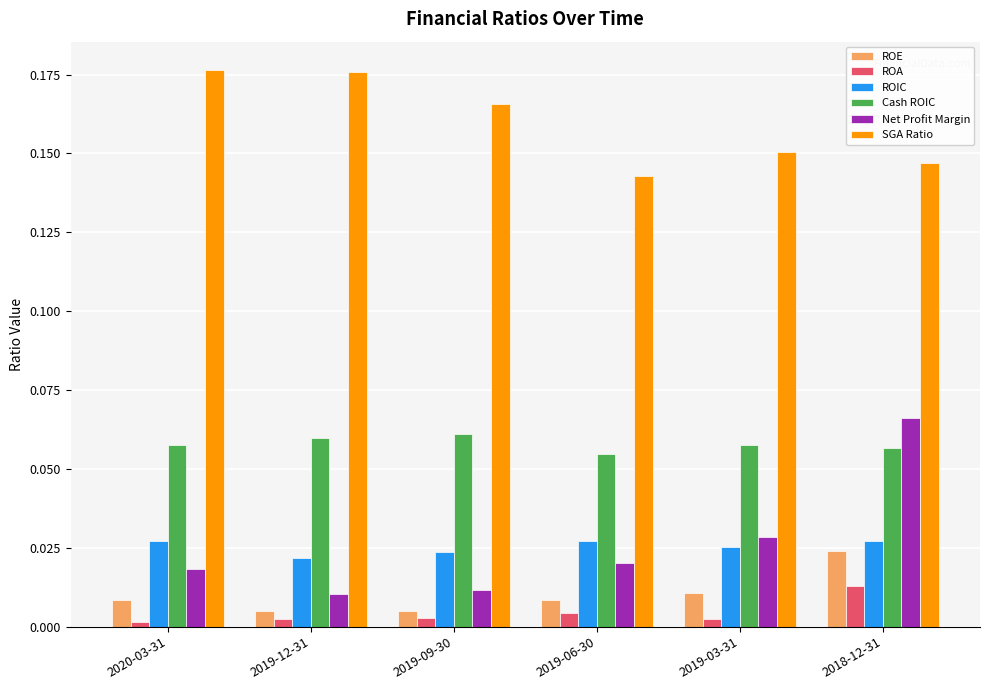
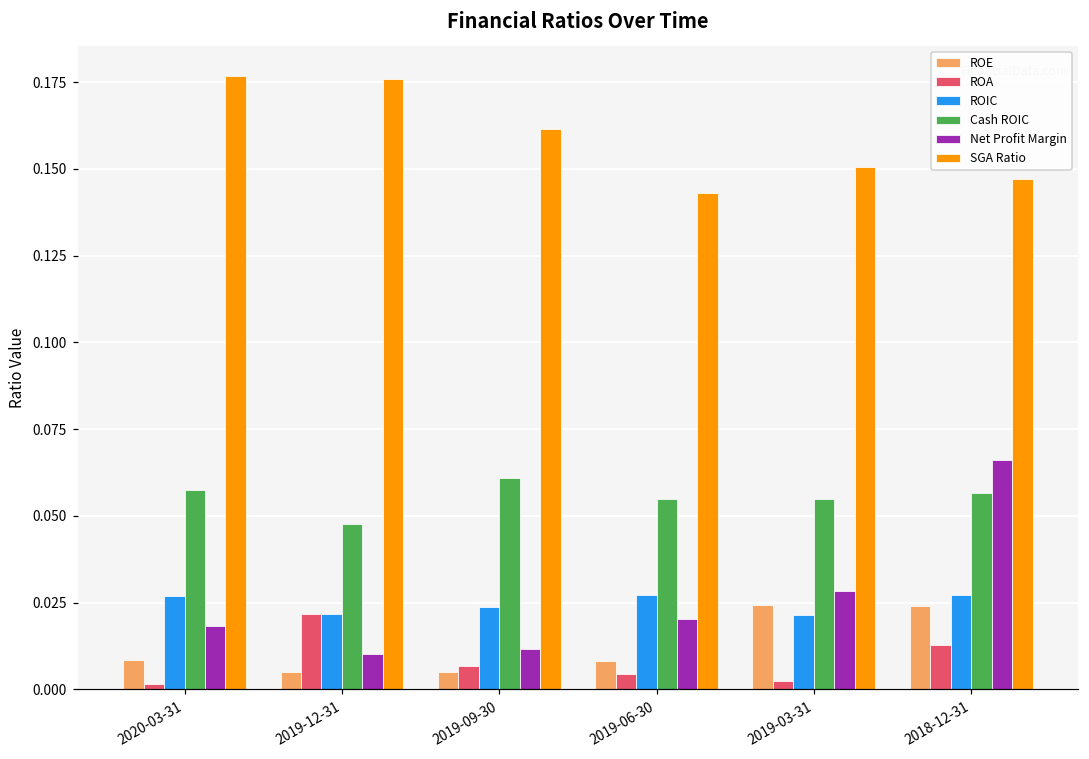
ROA, 2019-12-31: 0.003 -> 0.022
Cash ROIC, 2019-12-31: 0.060 -> 0.048
ROA, 2019-09-30: 0.003 -> 0.007
SGA Ratio, 2019-09-30: 0.166 -> 0.161
ROE, 2019-03-31: 0.011 -> 0.024
ROIC, 2019-03-31: 0.025 -> 0.021
Cash ROIC, 2019-03-31: 0.058 -> 0.055
